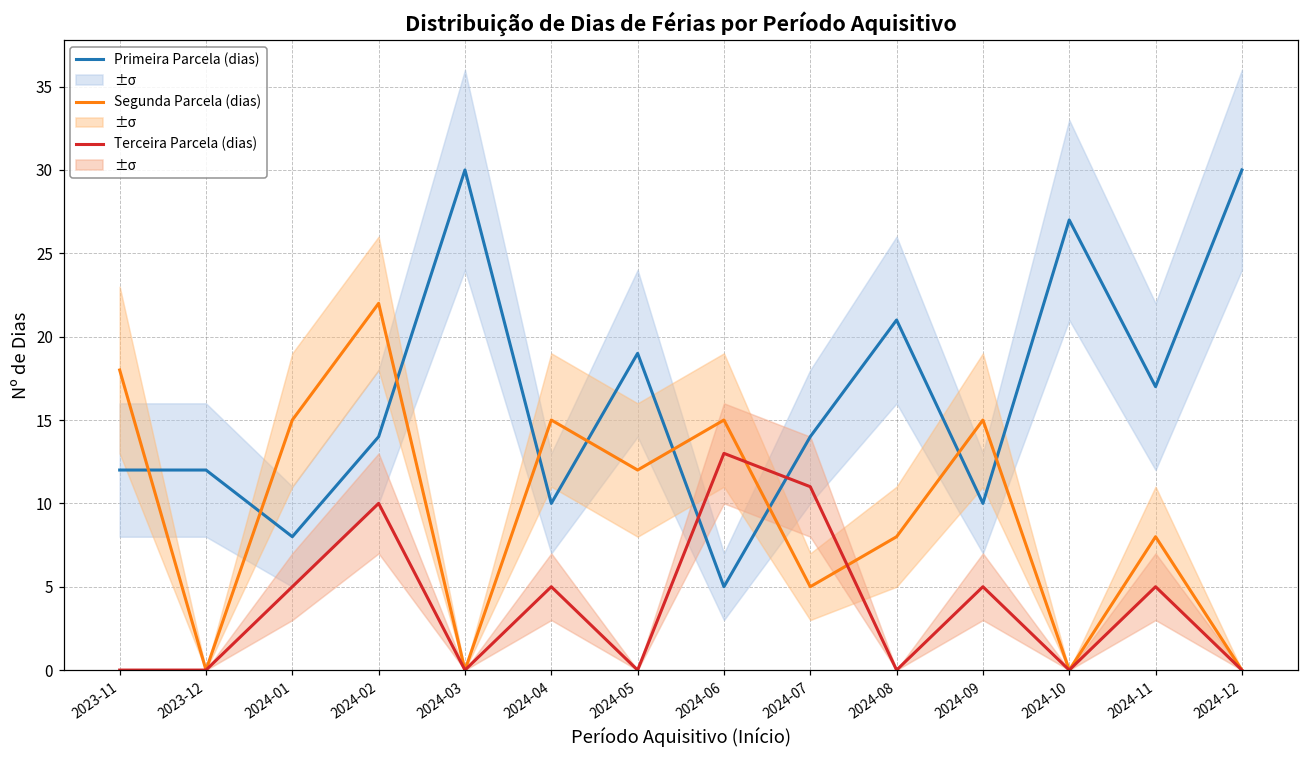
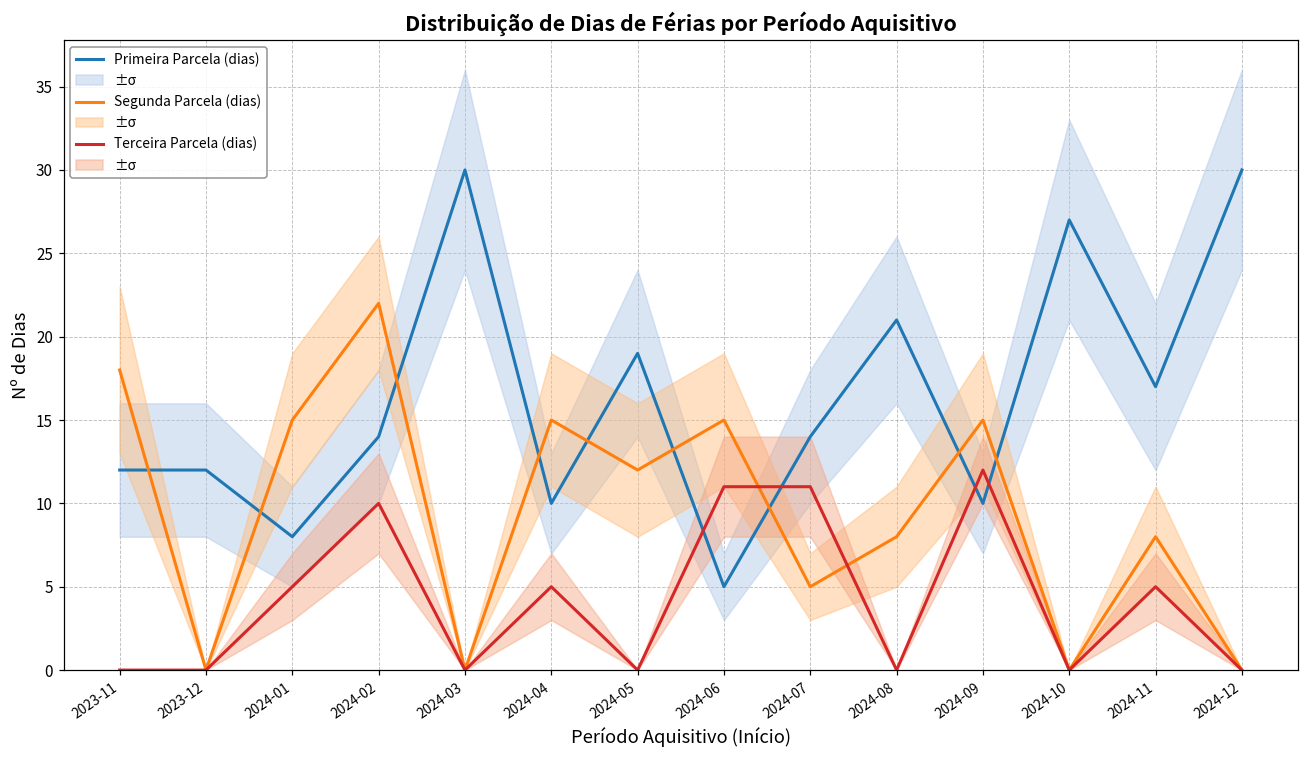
Terceira Parcela (dias), 2024-06: 13 -> 11
Terceira Parcela (dias), 2024-09: 5 -> 12
